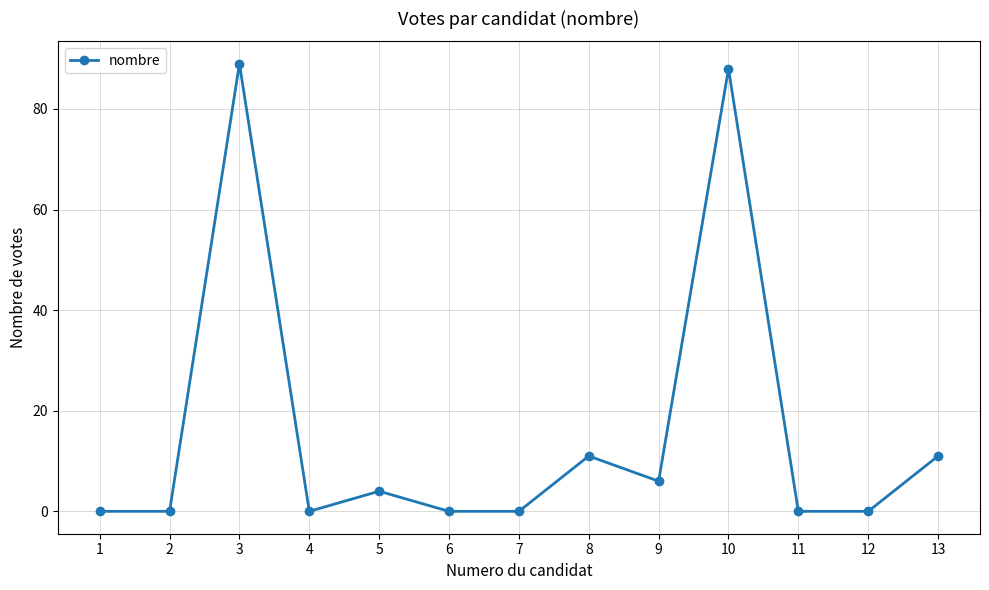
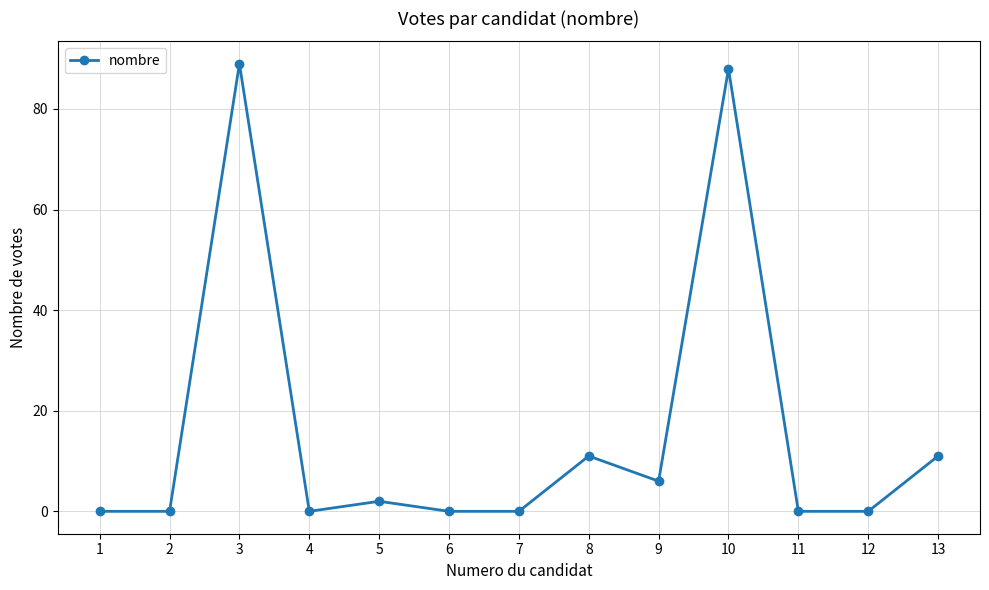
5: 4 -> 2
